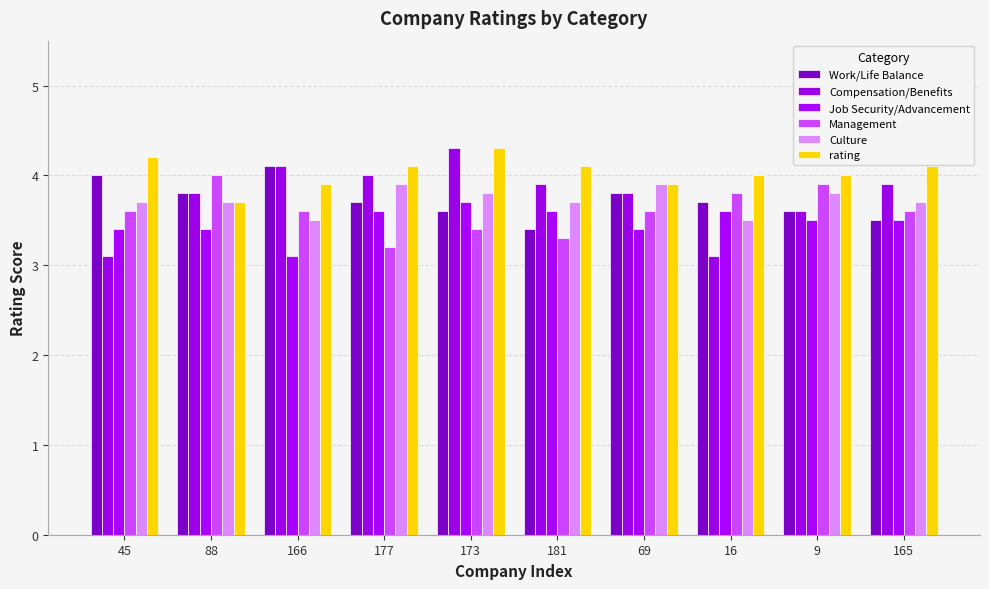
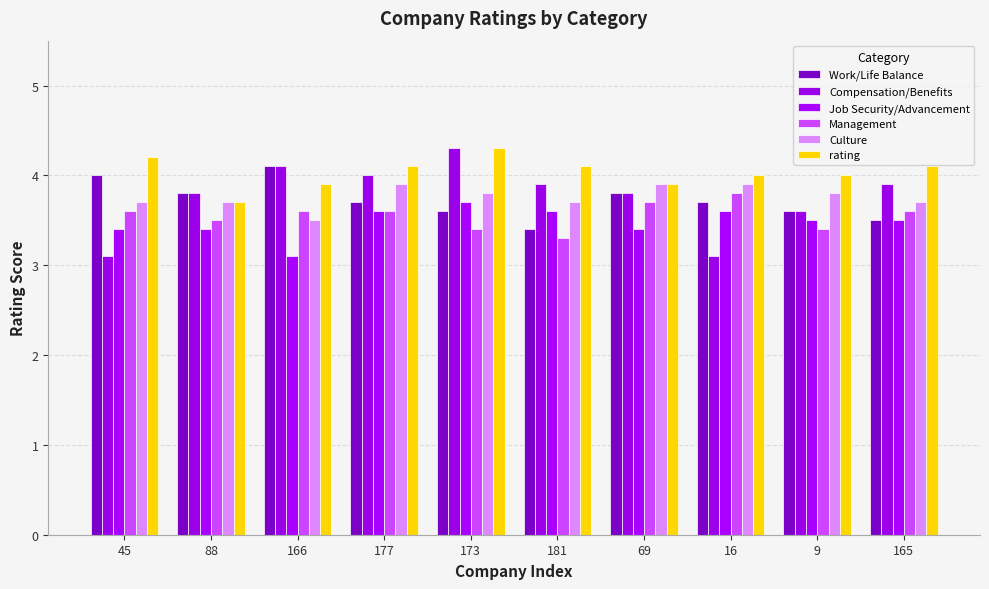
Management, 88: 4.0 -> 3.5
Management, 177: 3.2 -> 3.6
Management, 69: 3.6 -> 3.7
Culture, 16: 3.5 -> 3.9
Management, 9: 3.9 -> 3.4
